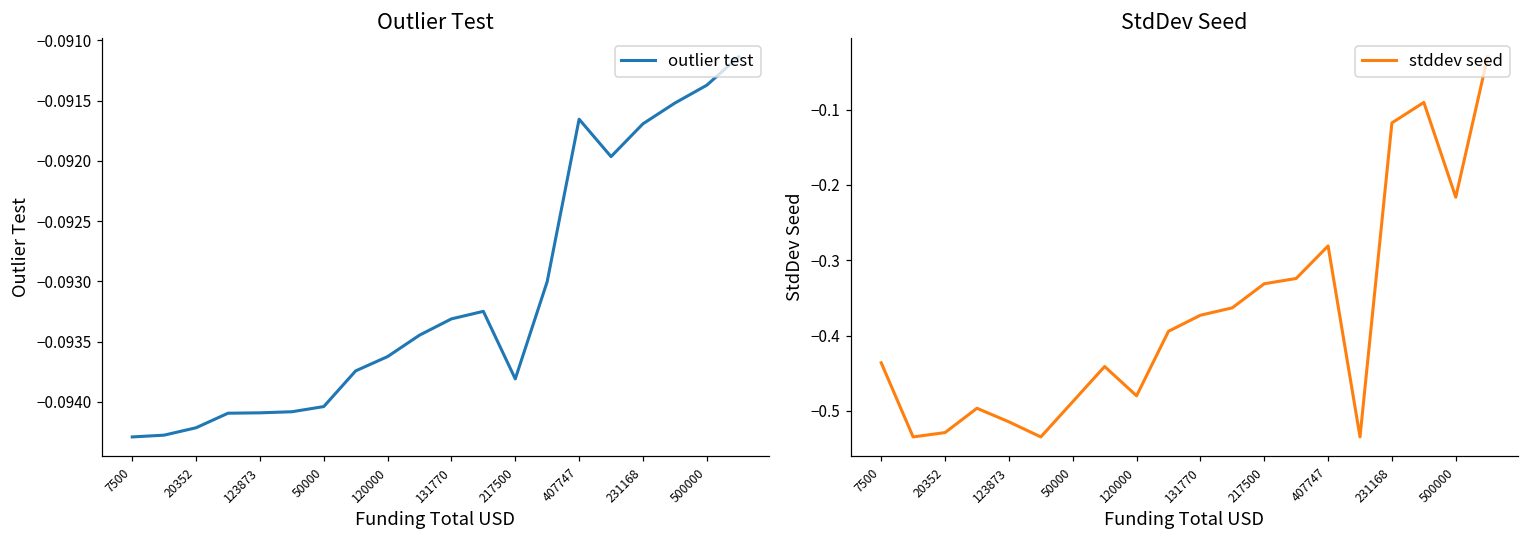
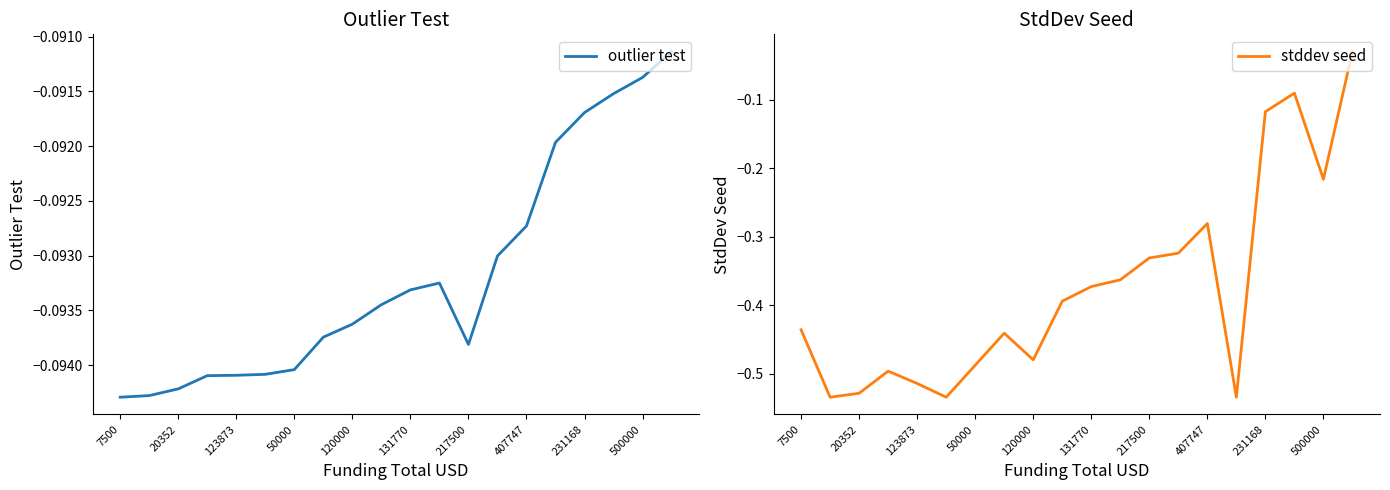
Outlier Test, 407747: -0.09165 -> -0.09273
